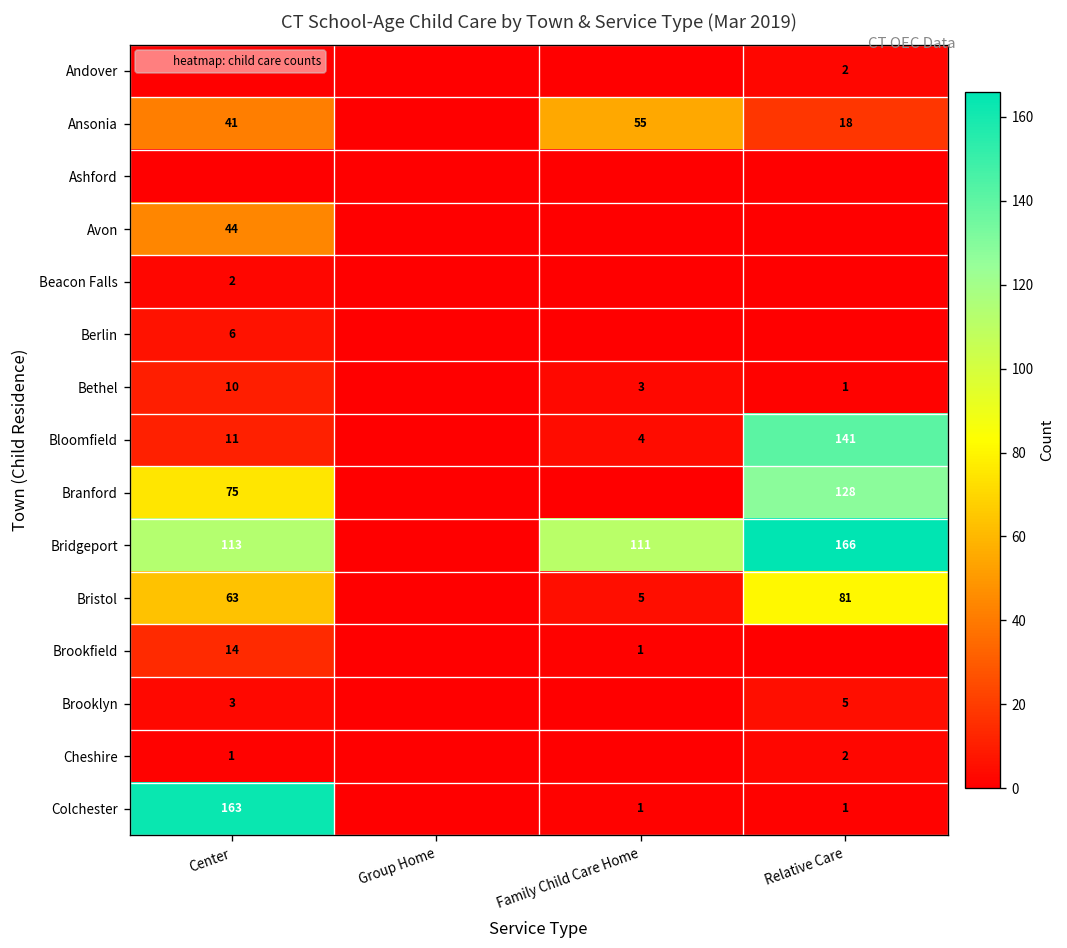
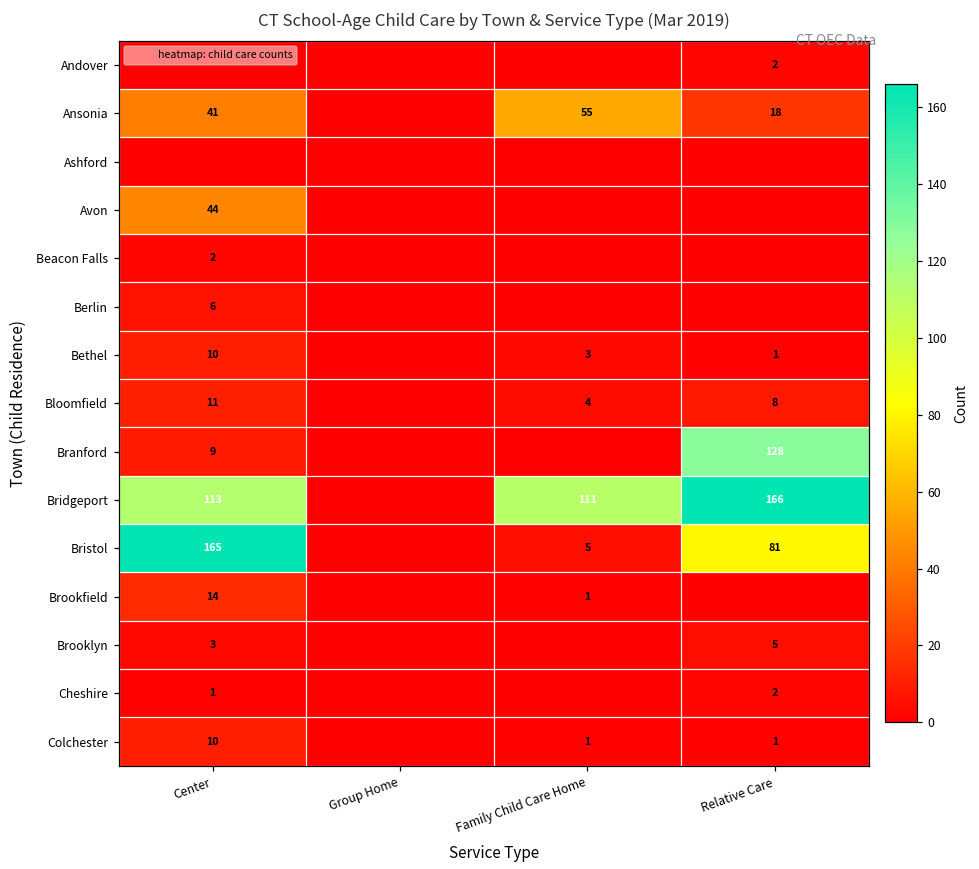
Bloomfield, Relative Care: 141 -> 8
Branford, Center: 75 -> 9
Bristol, Center: 63 -> 165
Colchester, Center: 163 -> 10
